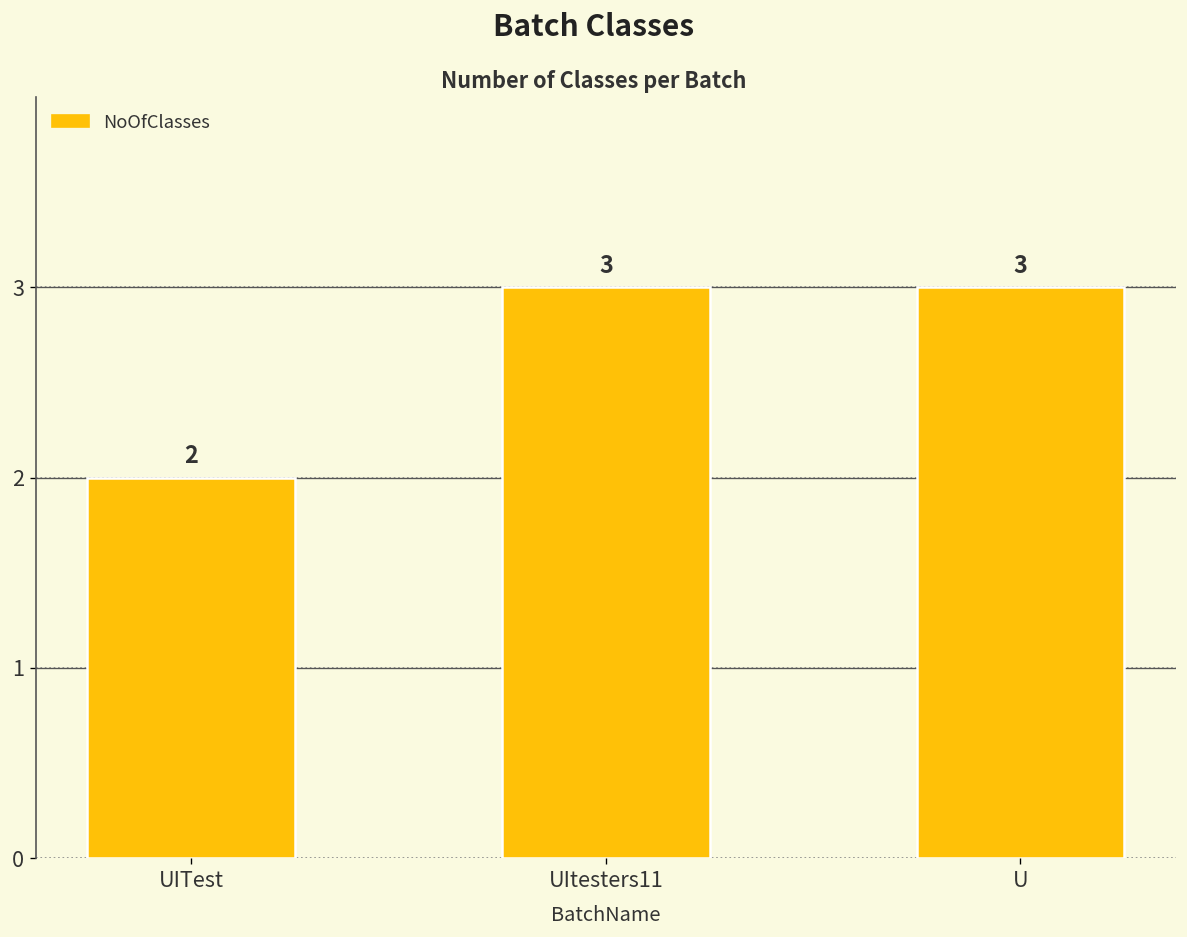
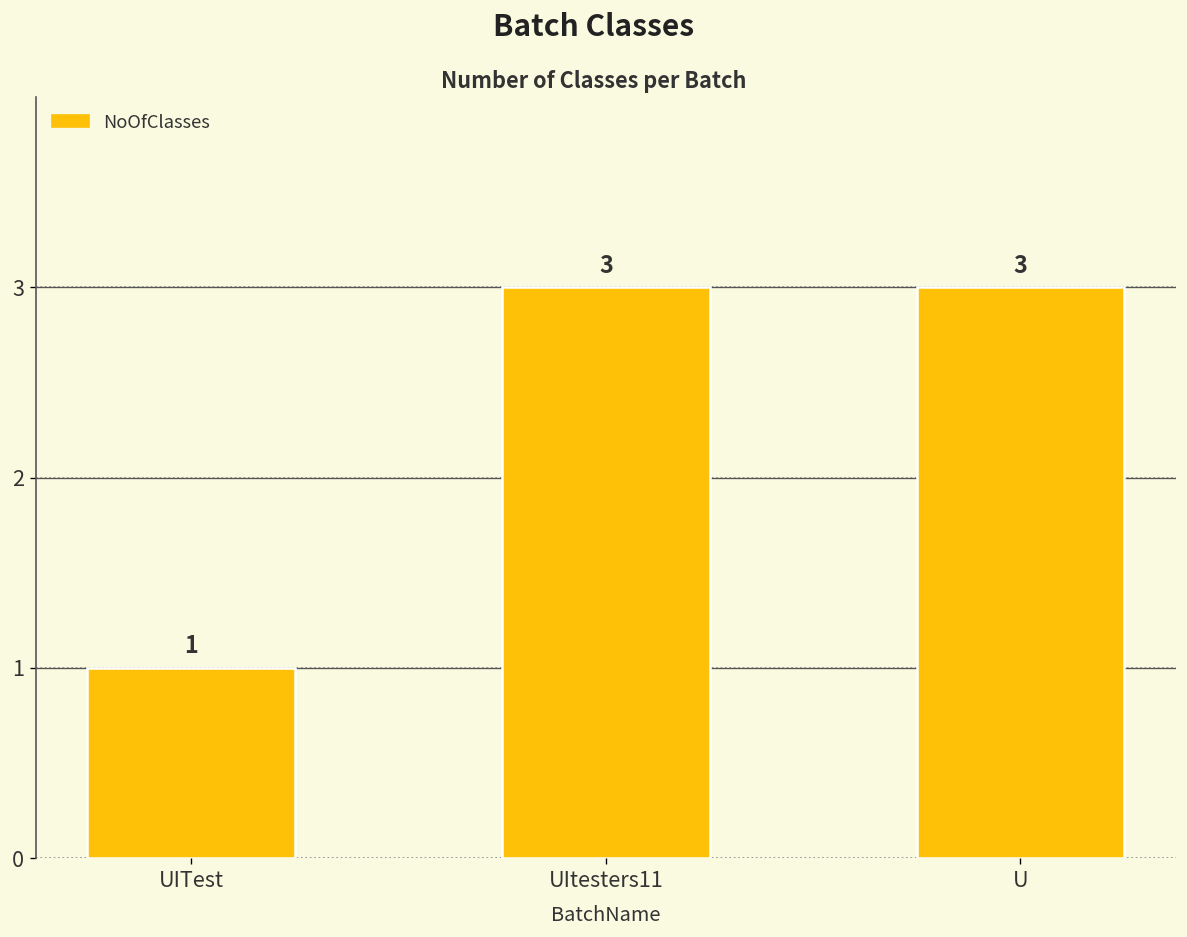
UITest: 2 -> 1
